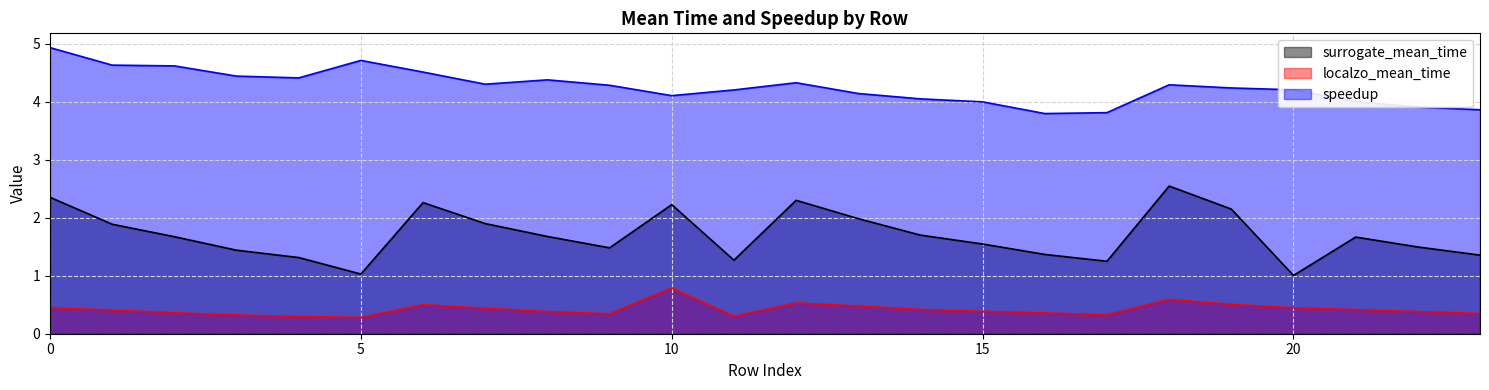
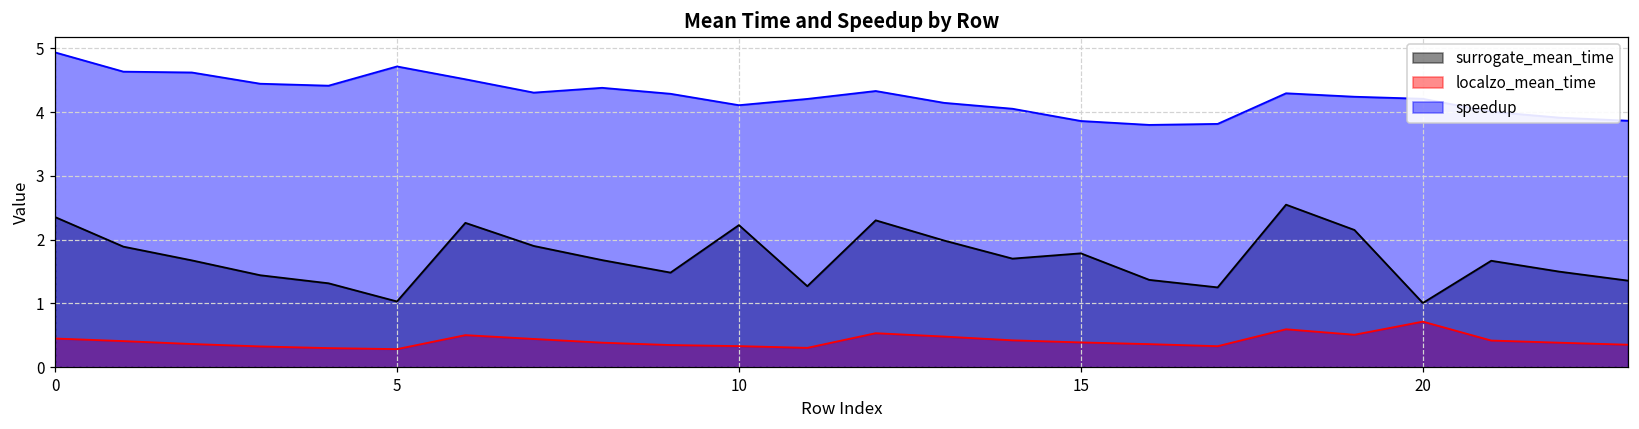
localzo_mean_time, 10: 0.8 -> 0.3
surrogate_mean_time, 15: 1.5 -> 1.8
speedup, 15: 4.0 -> 3.9
localzo_mean_time, 20: 0.4 -> 0.7
